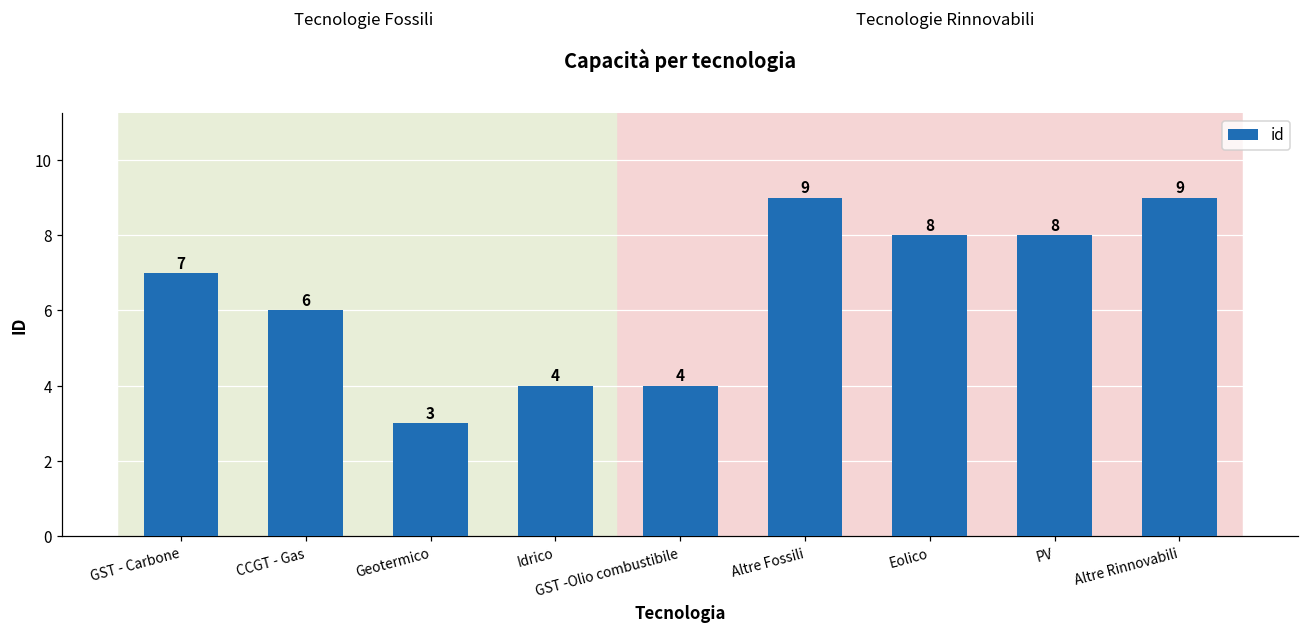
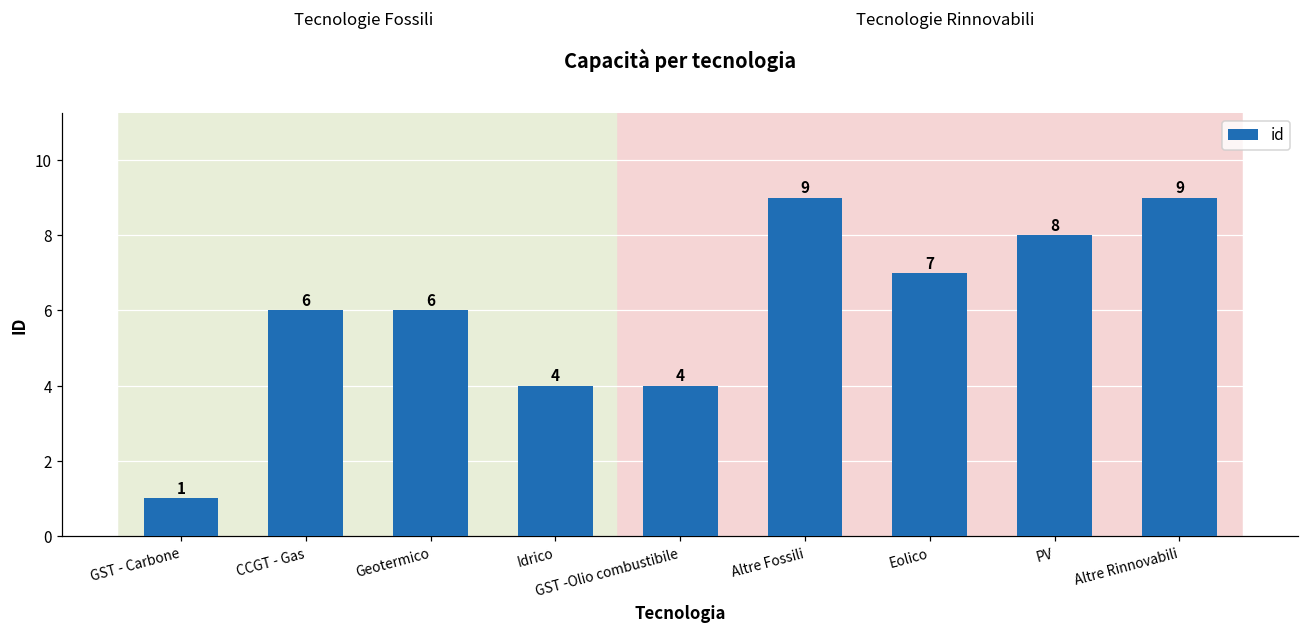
GST - Carbone: 7 -> 1
Geotermico: 3 -> 6
Eolico: 8 -> 7
